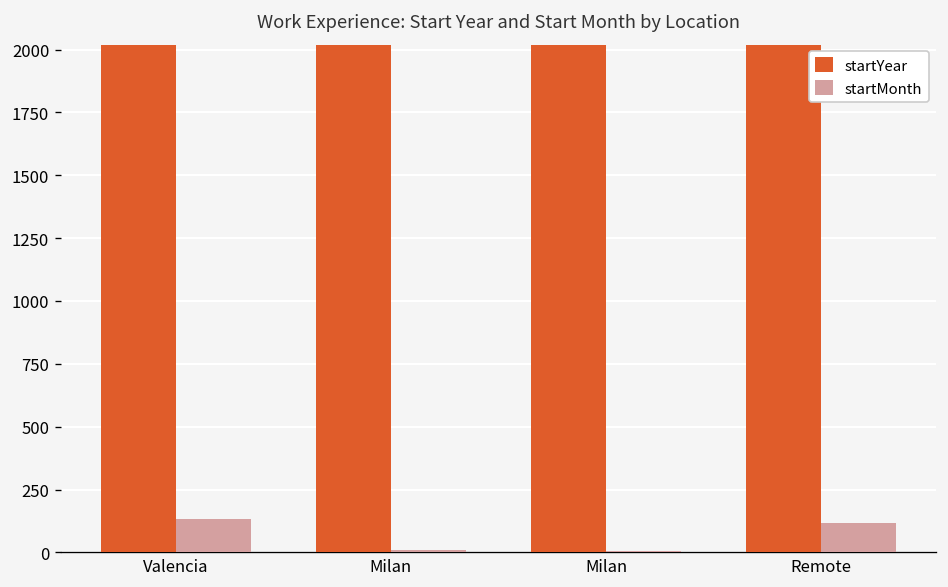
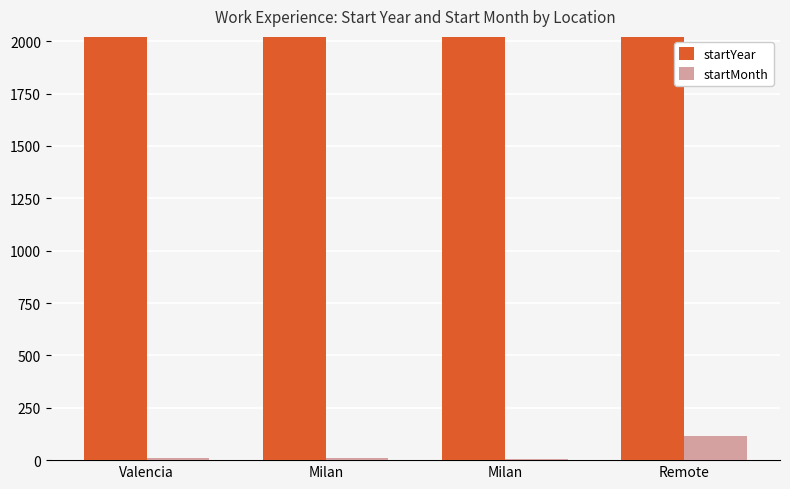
startMonth, Valencia: 130 -> 10
